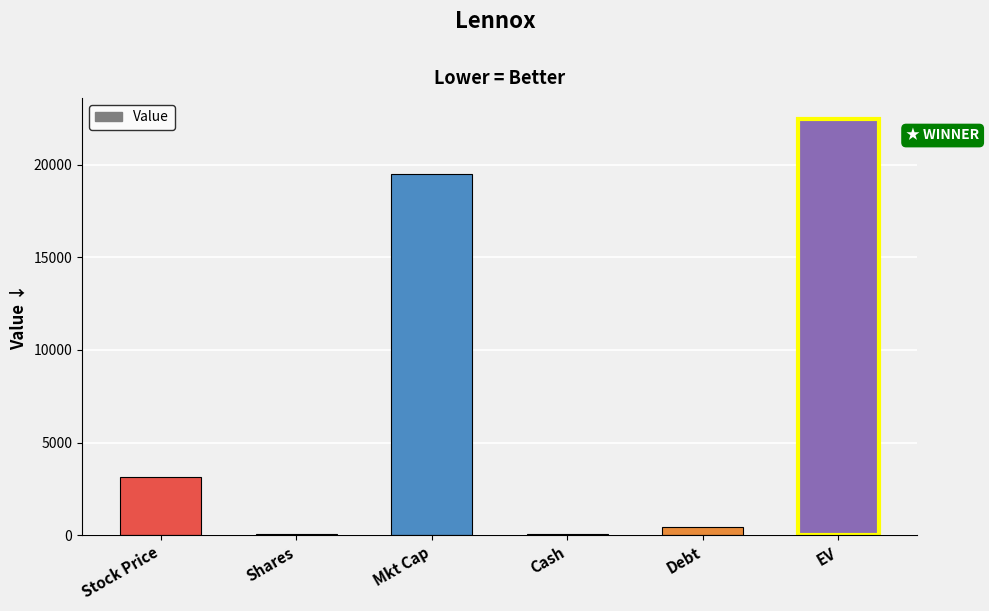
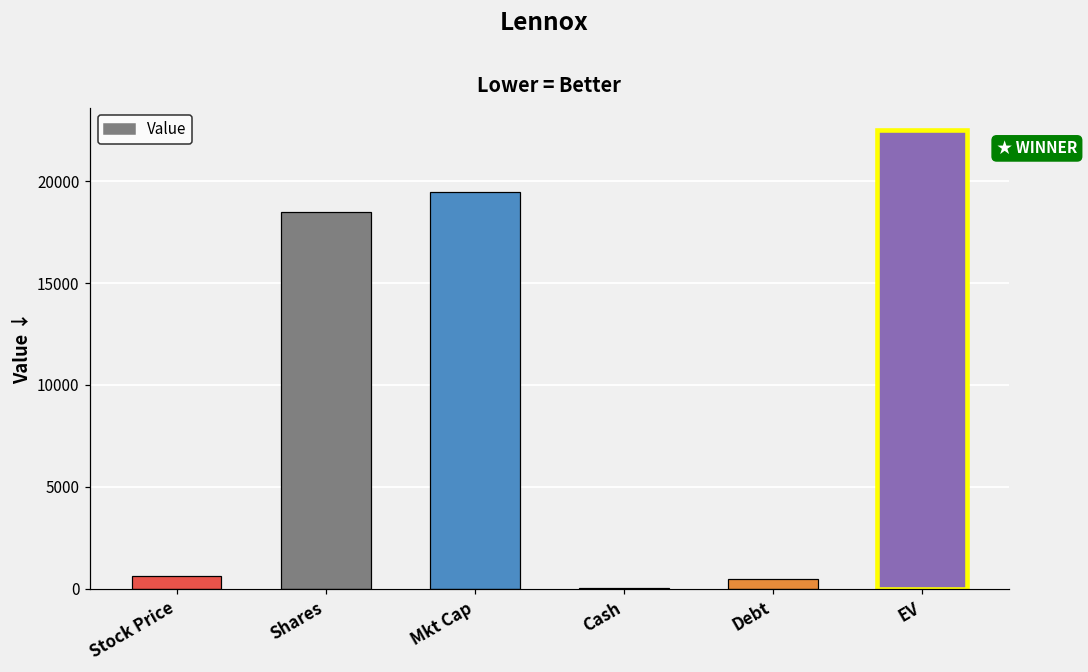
Stock Price: 3200 -> 600
Shares: 0 -> 18500
